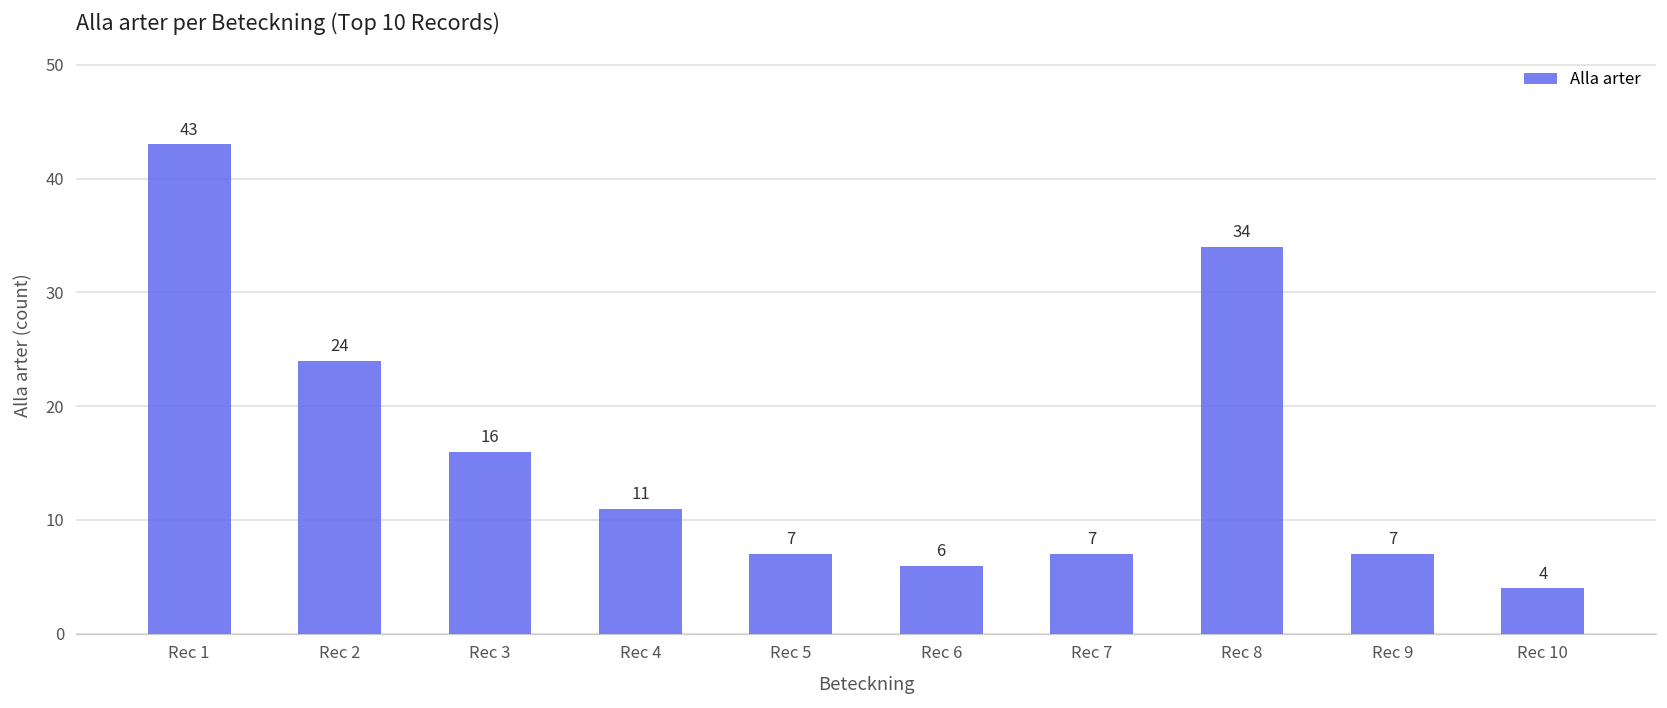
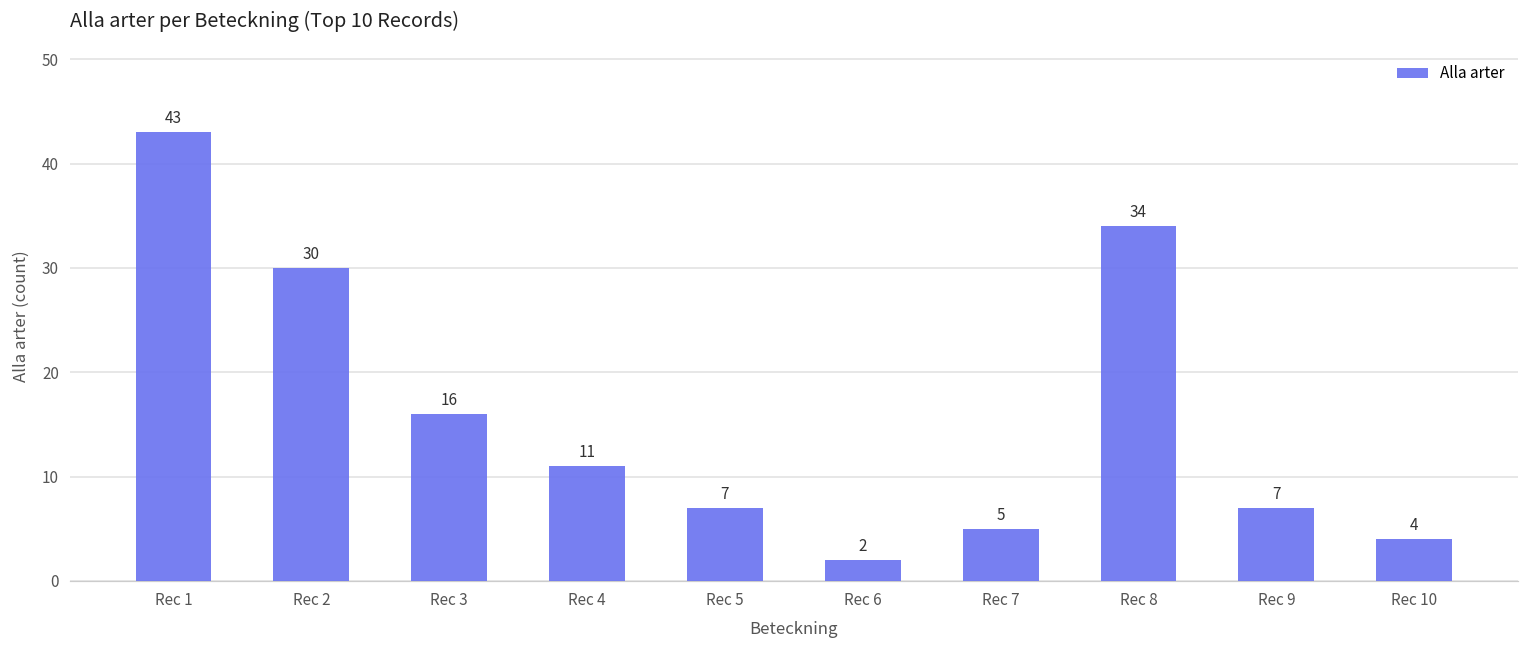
Rec 2: 24 -> 30
Rec 6: 6 -> 2
Rec 7: 7 -> 5
